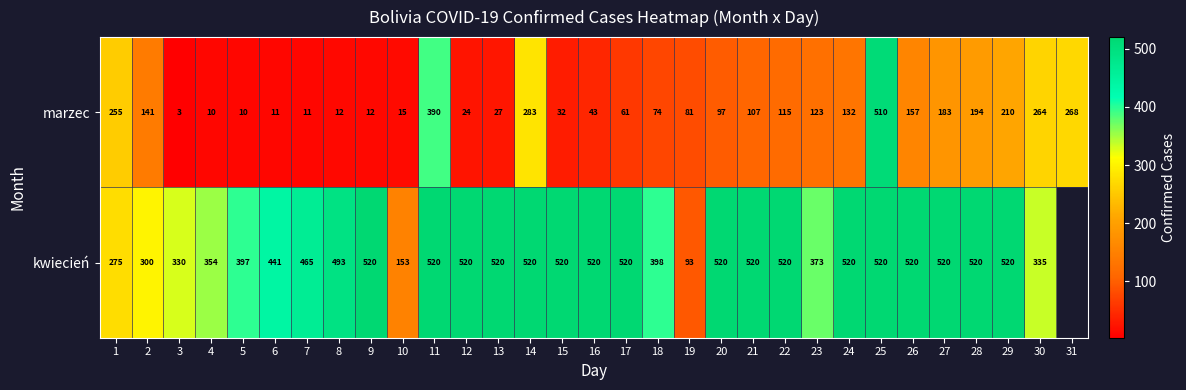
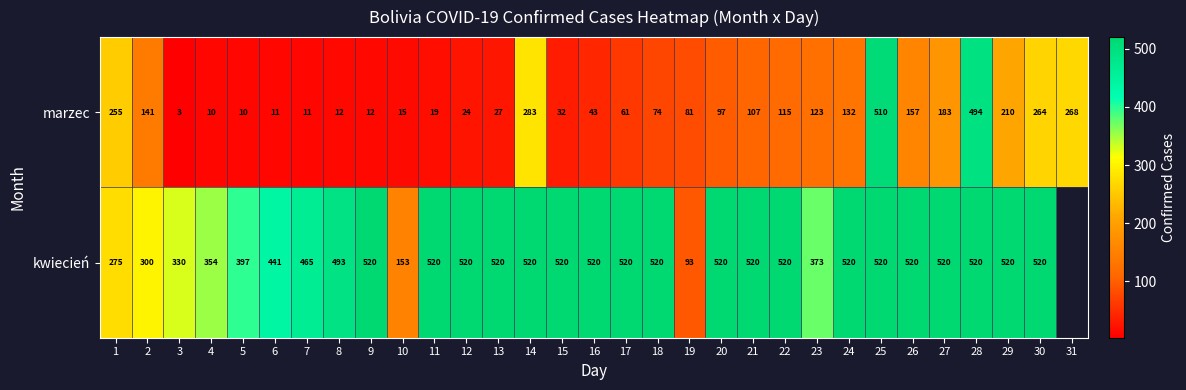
marzec, 11: 390 -> 19
marzec, 28: 194 -> 494
kwiecień, 18: 398 -> 520
kwiecień, 30: 335 -> 520
